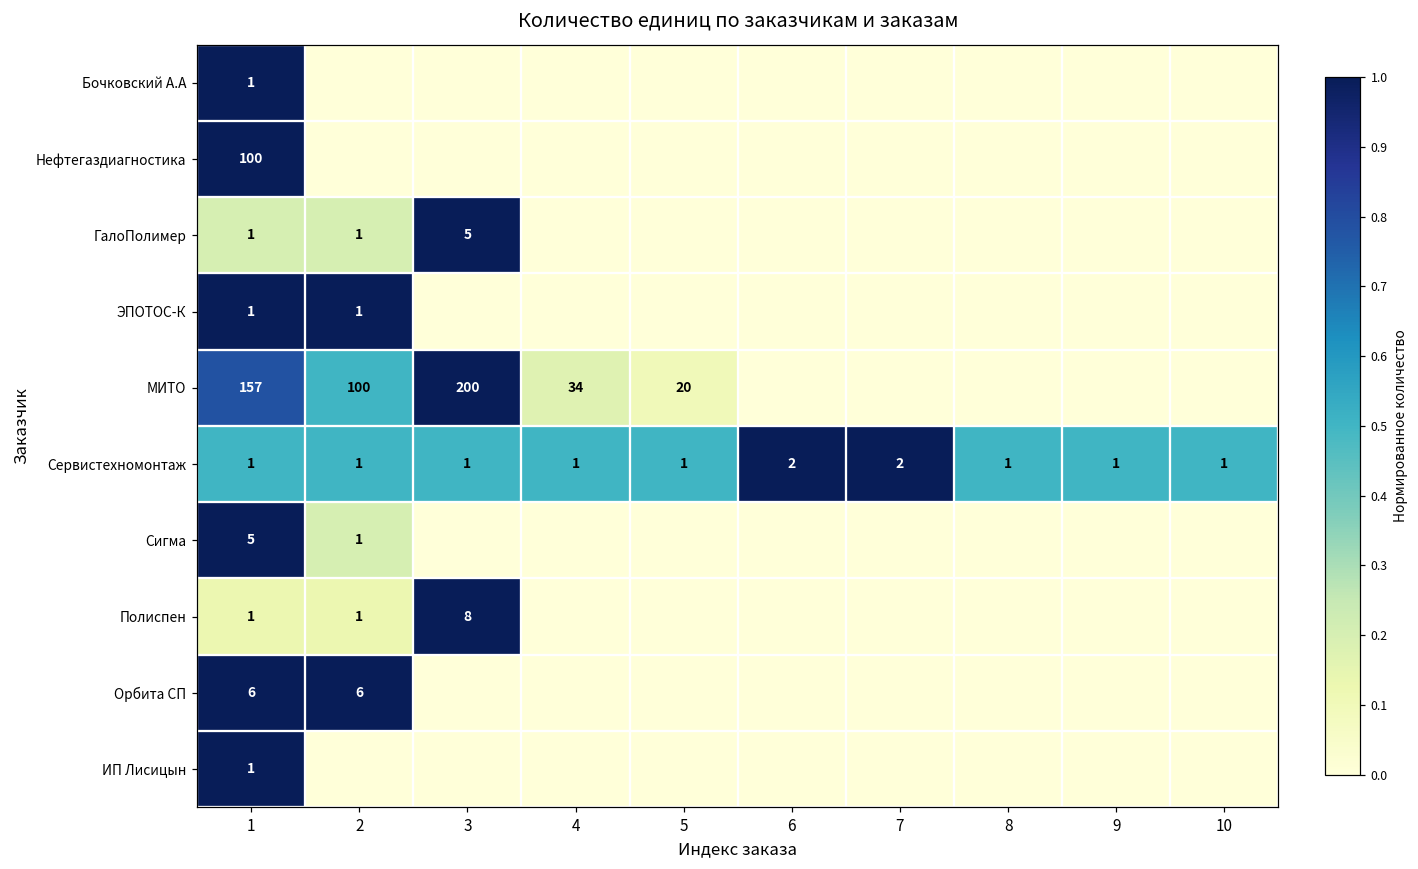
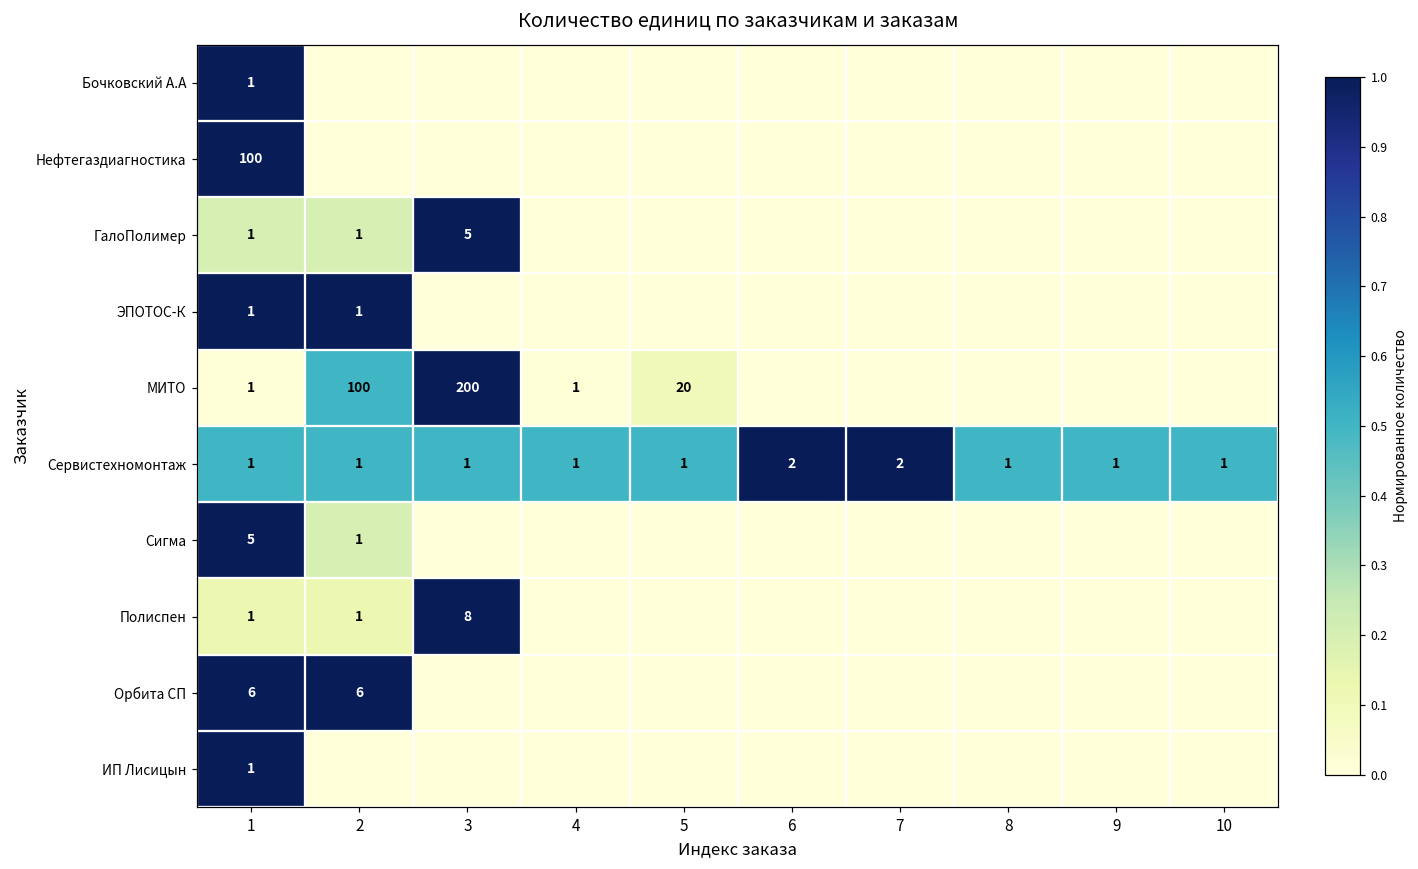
МИТО, 1: 157 -> 1
МИТО, 4: 34 -> 1
